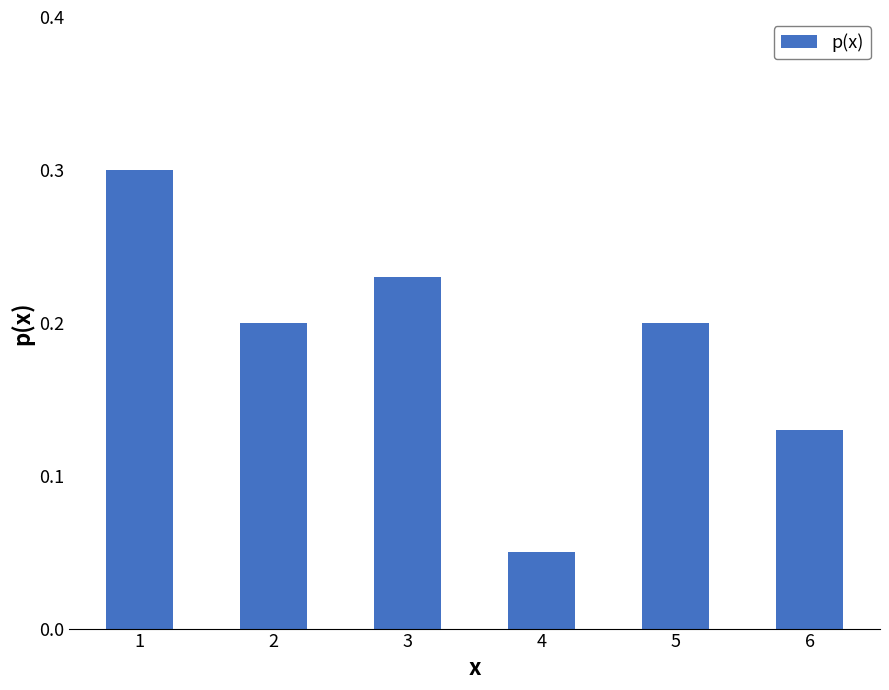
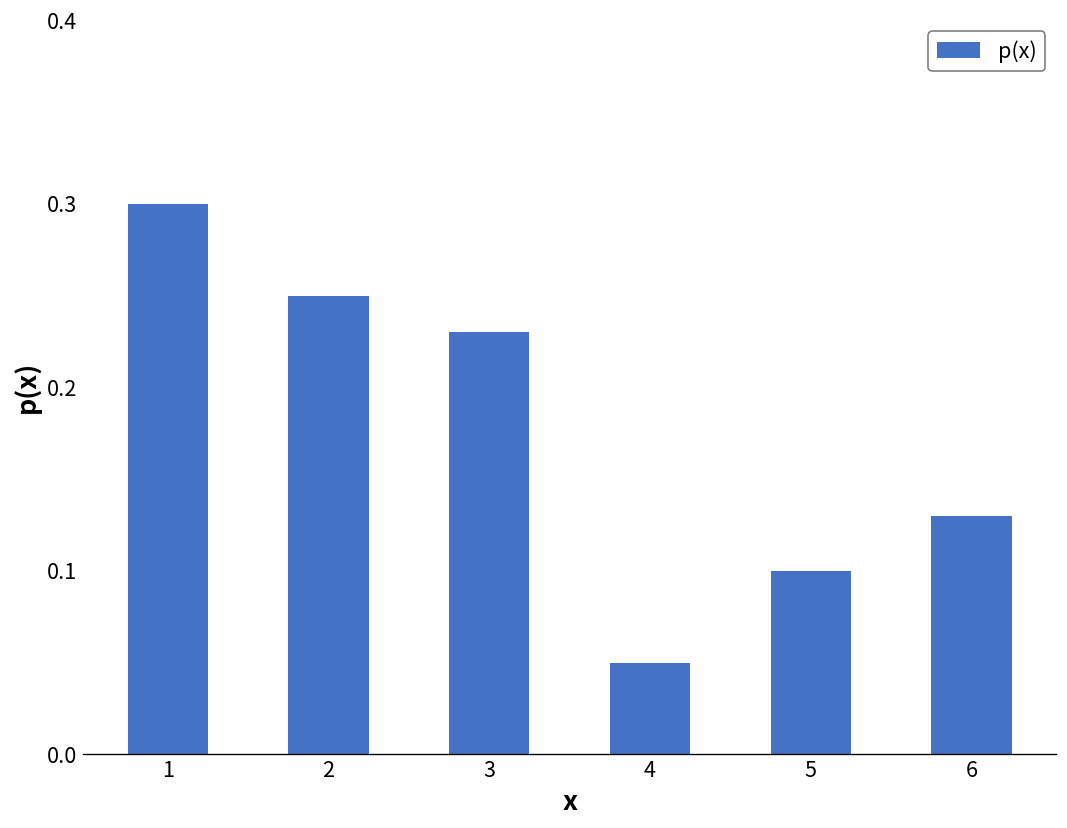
2: 0.20 -> 0.25
5: 0.2 -> 0.1
